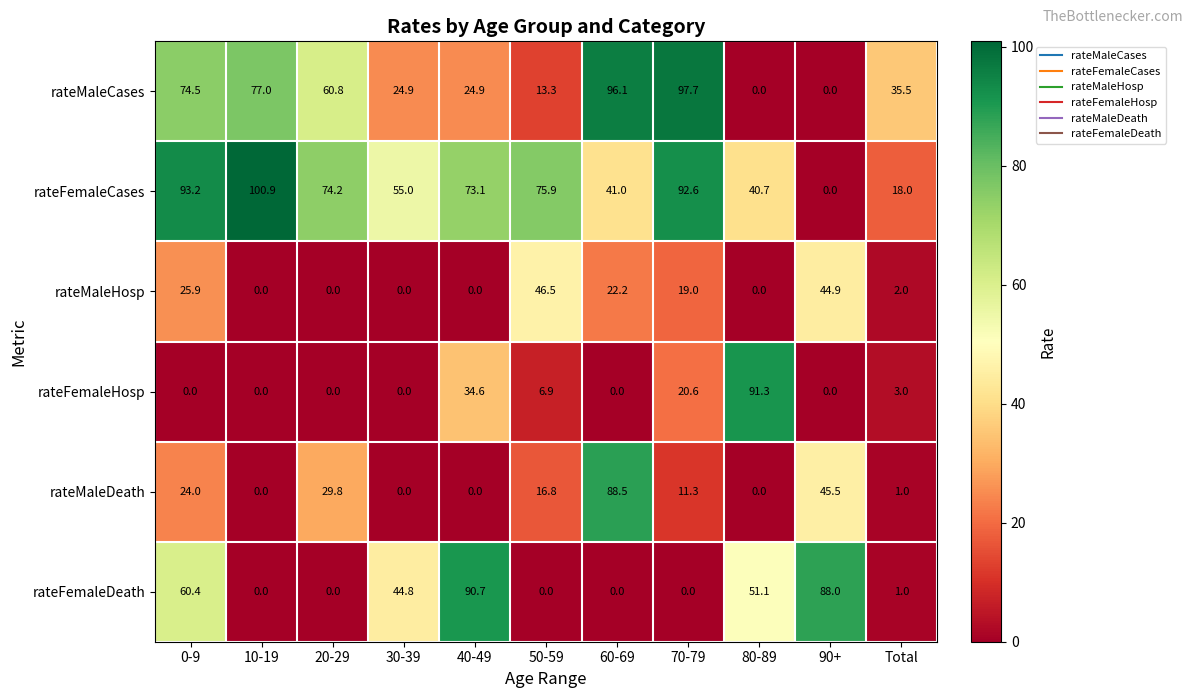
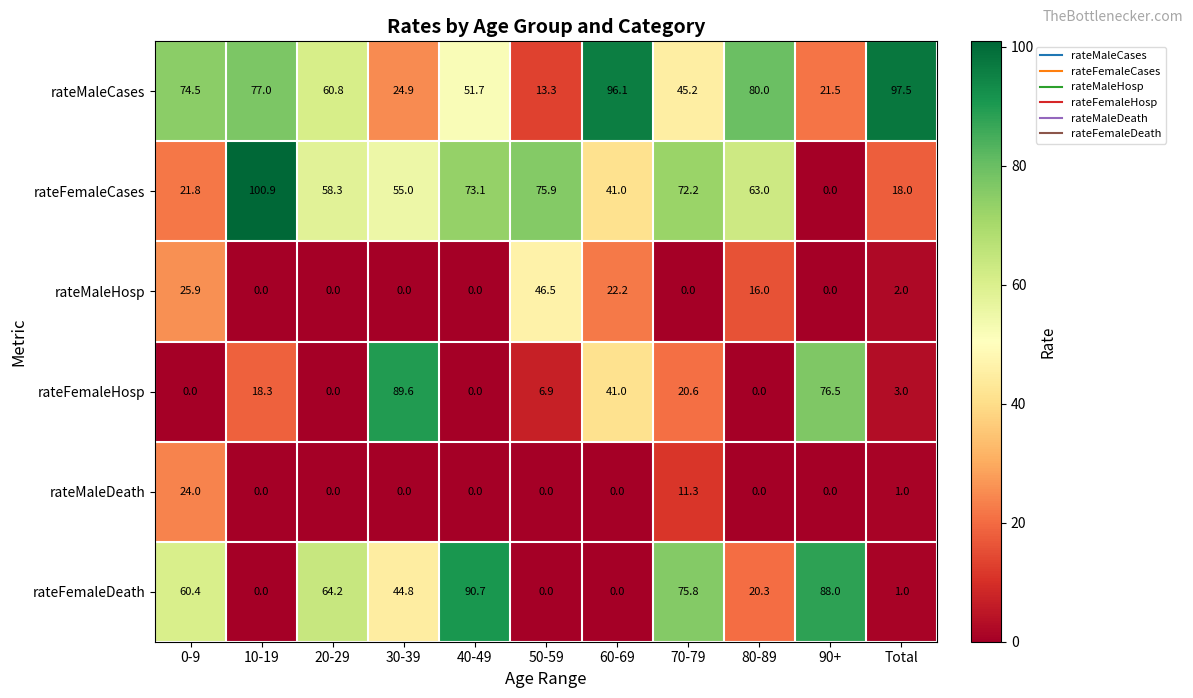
rateMaleCases, 40-49: 24.9 -> 51.7
rateMaleCases, 70-79: 97.7 -> 45.2
rateMaleCases, 80-89: 0.0 -> 80.0
rateMaleCases, 90+: 0.0 -> 21.5
rateMaleCases, Total: 35.5 -> 97.5
rateFemaleCases, 0-9: 93.2 -> 21.8
rateFemaleCases, 20-29: 74.2 -> 58.3
rateFemaleCases, 70-79: 92.6 -> 72.2
rateFemaleCases, 80-89: 40.7 -> 63.0
rateMaleHosp, 70-79: 19.0 -> 0.0
rateMaleHosp, 80-89: 0.0 -> 16.0
rateMaleHosp, 90+: 44.9 -> 0.0
rateFemaleHosp, 10-19: 0.0 -> 18.3
rateFemaleHosp, 30-39: 0.0 -> 89.6
rateFemaleHosp, 40-49: 34.6 -> 0.0
rateFemaleHosp, 60-69: 0.0 -> 41.0
rateFemaleHosp, 80-89: 91.3 -> 0.0
rateFemaleHosp, 90+: 0.0 -> 76.5
rateMaleDeath, 20-29: 29.8 -> 0.0
rateMaleDeath, 50-59: 16.8 -> 0.0
rateMaleDeath, 60-69: 88.5 -> 0.0
rateMaleDeath, 90+: 45.5 -> 0.0
rateFemaleDeath, 20-29: 0.0 -> 64.2
rateFemaleDeath, 70-79: 0.0 -> 75.8
rateFemaleDeath, 80-89: 51.1 -> 20.3
